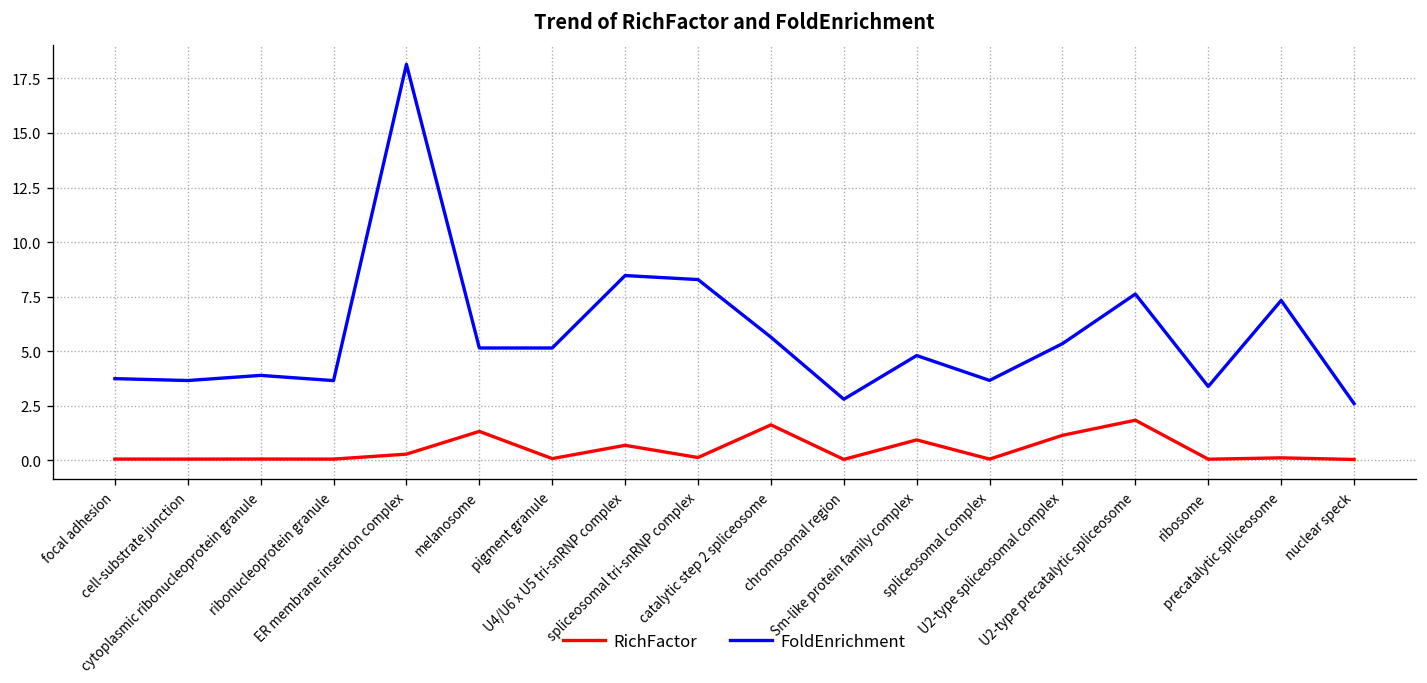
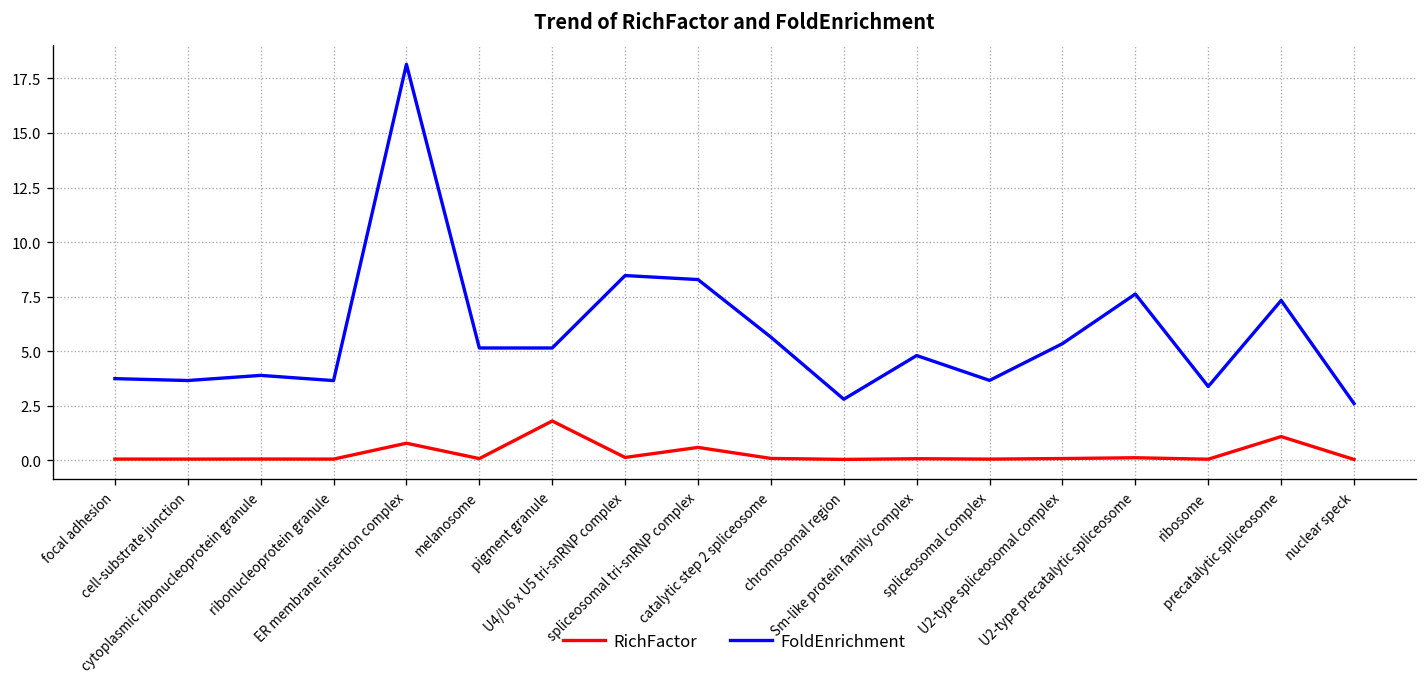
RichFactor, ER membrane insertion complex: 0.3 -> 0.8
RichFactor, melanosome: 1.3 -> 0.1
RichFactor, pigment granule: 0.1 -> 1.8
RichFactor, U4/U6 x U5 tri-snRNP complex: 0.7 -> 0.1
RichFactor, spliceosomal tri-snRNP complex: 0.1 -> 0.6
RichFactor, catalytic step 2 spliceosome: 1.6 -> 0.1
RichFactor, Sm-like protein family complex: 0.9 -> 0.1
RichFactor, U2-type spliceosomal complex: 1.1 -> 0.1
RichFactor, U2-type precatalytic spliceosome: 1.8 -> 0.1
RichFactor, precatalytic spliceosome: 0.1 -> 1.1
